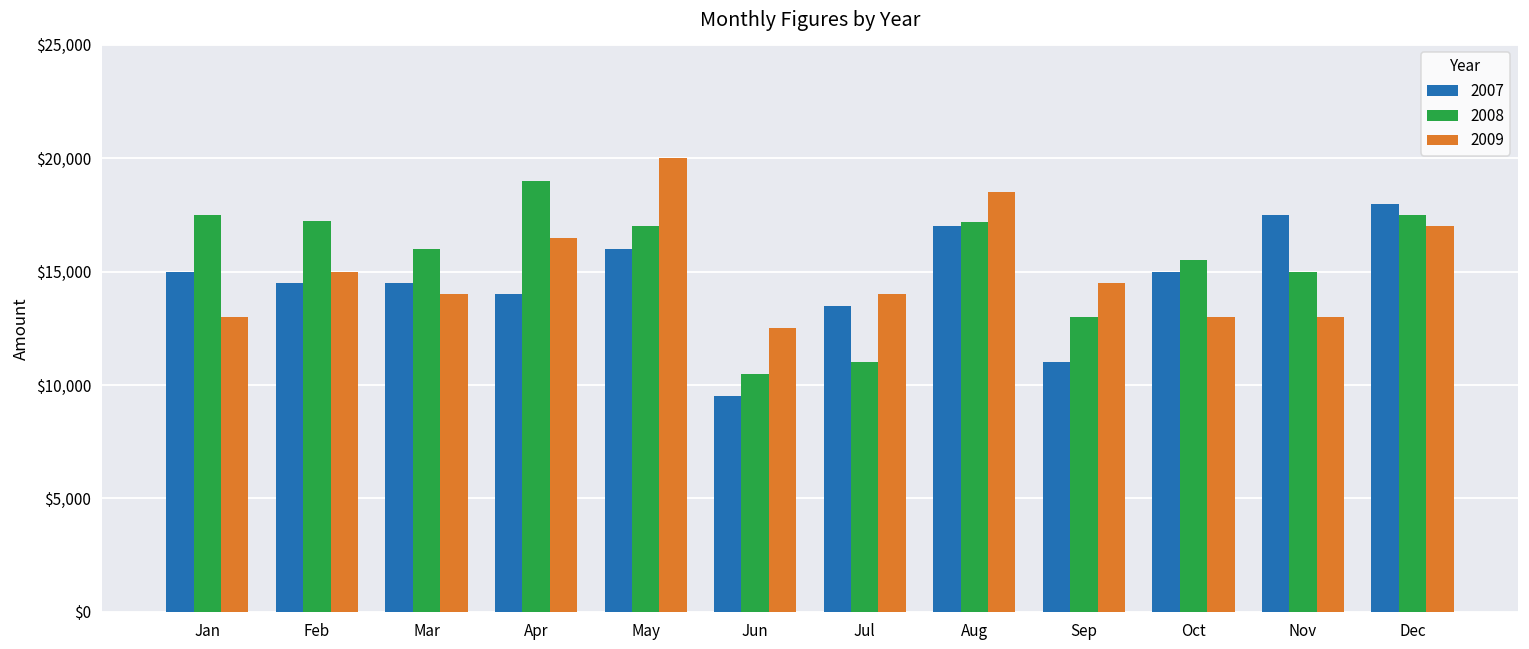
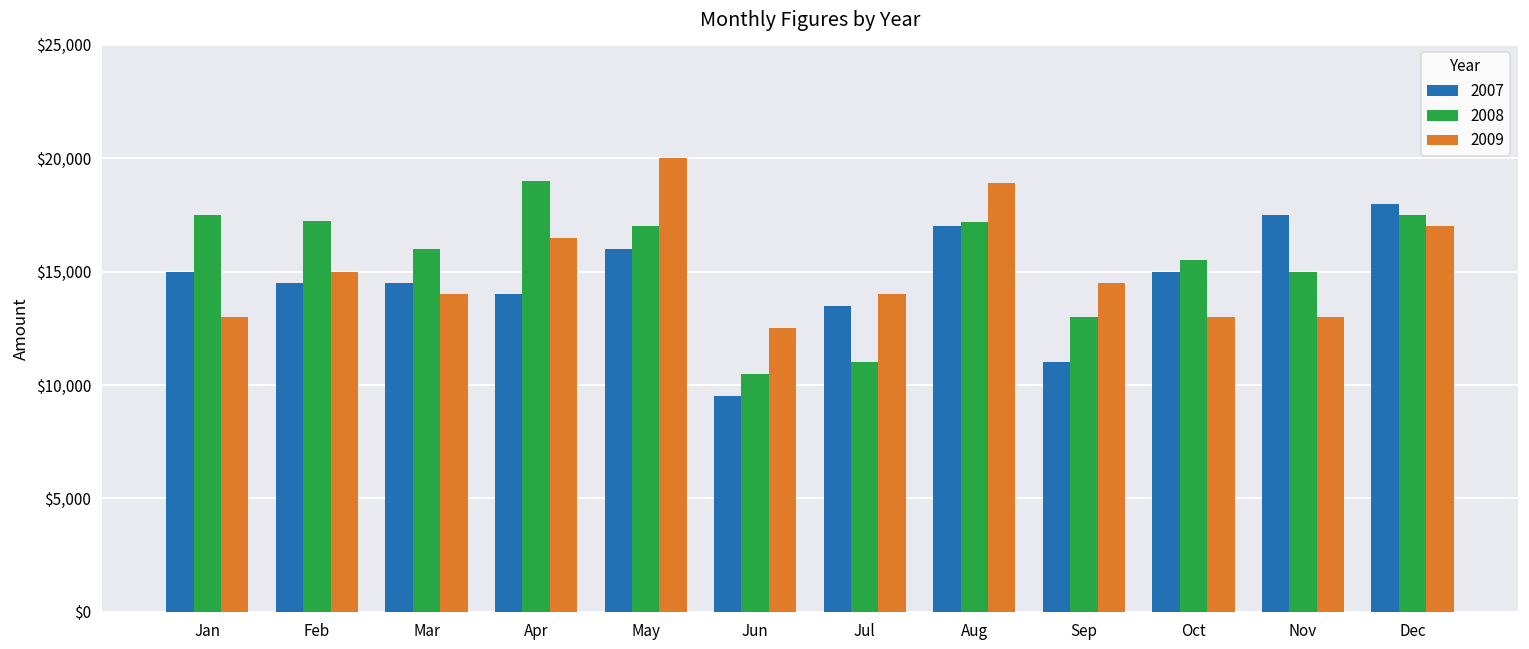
2009, Aug: $18,500 -> $18,900
